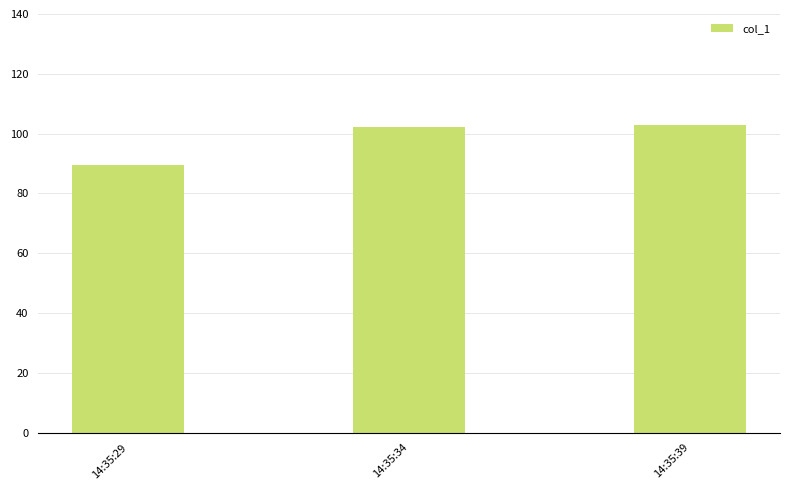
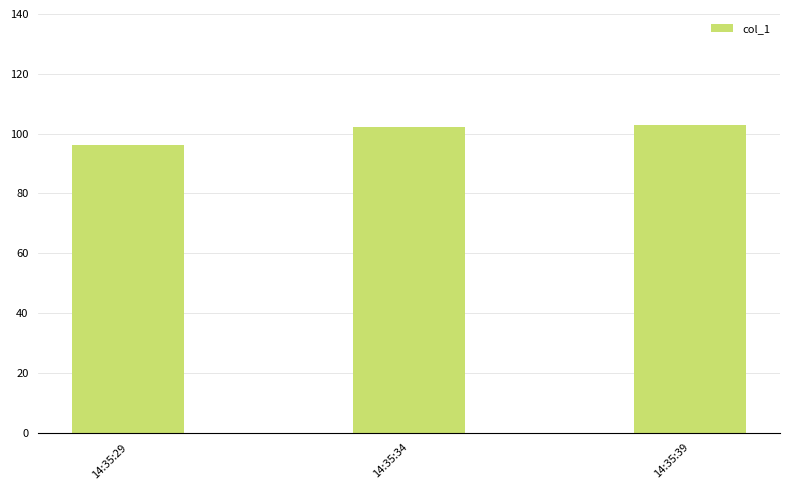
14:35:29: 90 -> 96
